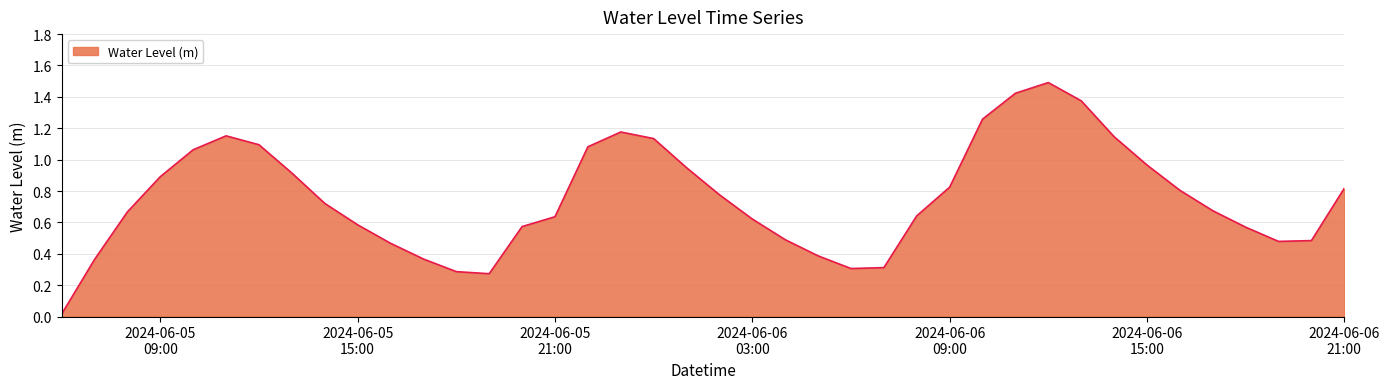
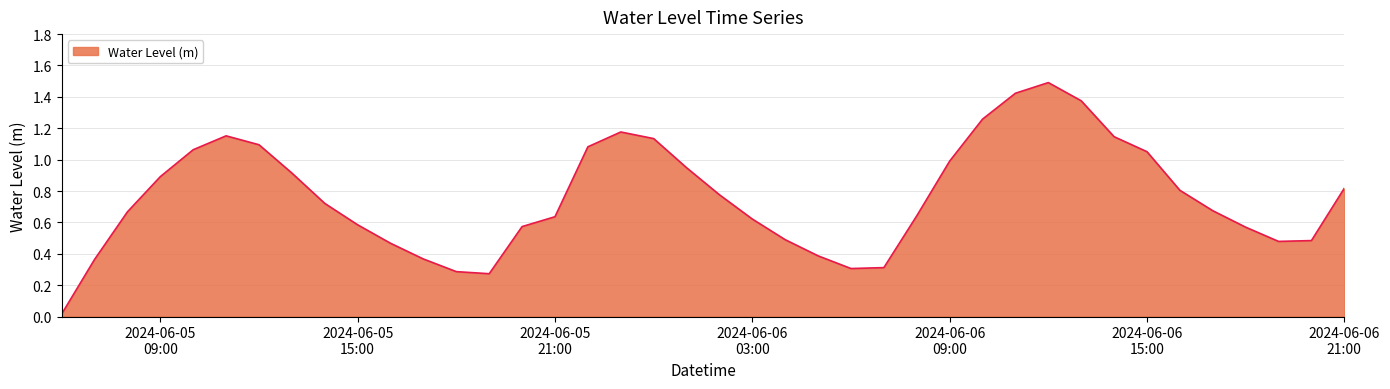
2024-06-06 09:00: 0.82 -> 0.99
2024-06-06 15:00: 0.97 -> 1.05
